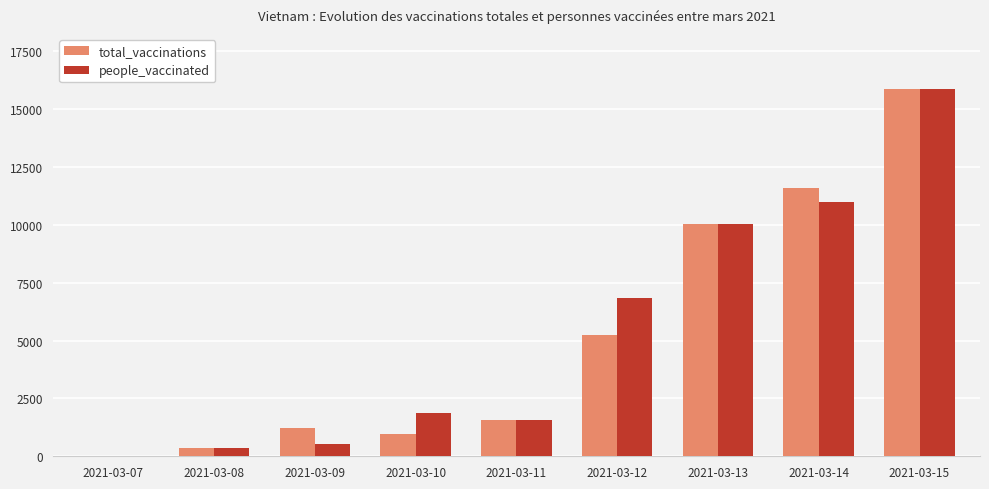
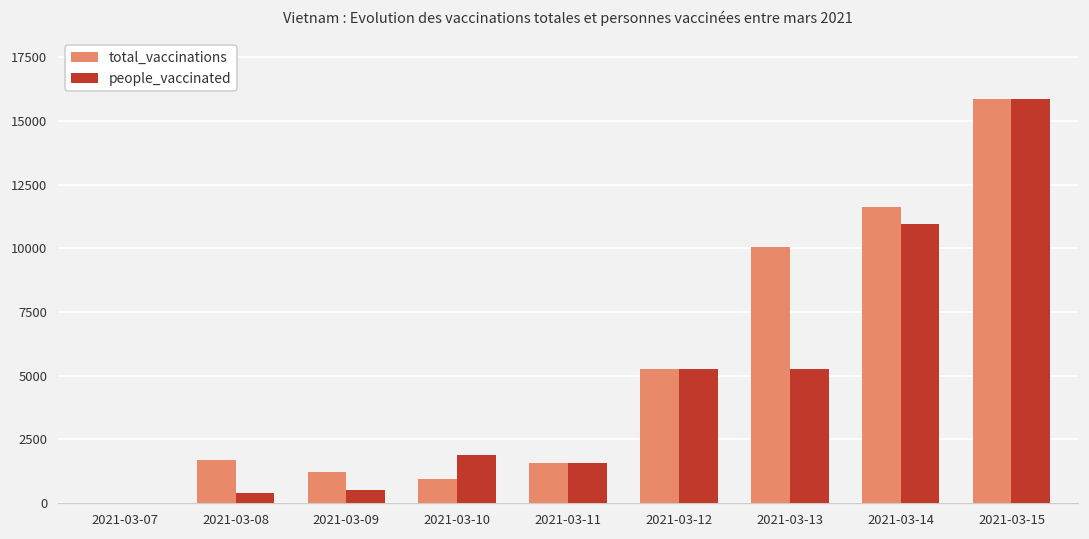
total_vaccinations, 2021-03-08: 400 -> 1700
people_vaccinated, 2021-03-12: 6800 -> 5200
people_vaccinated, 2021-03-13: 10000 -> 5200
